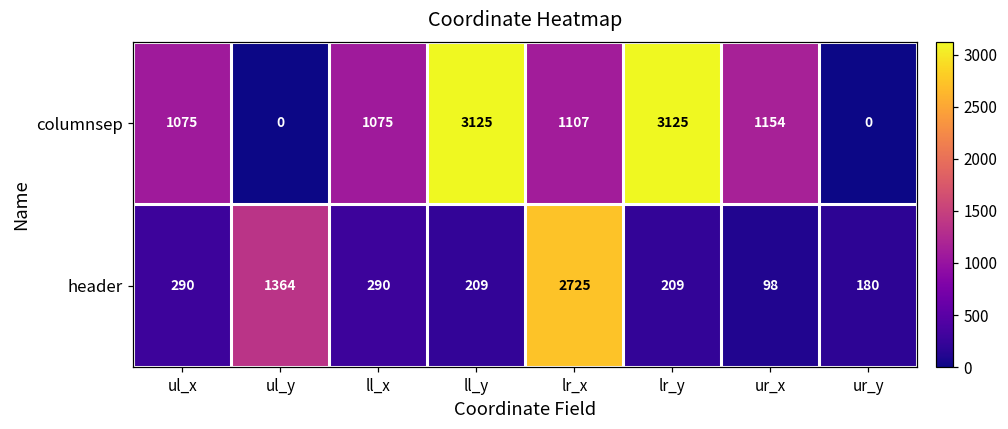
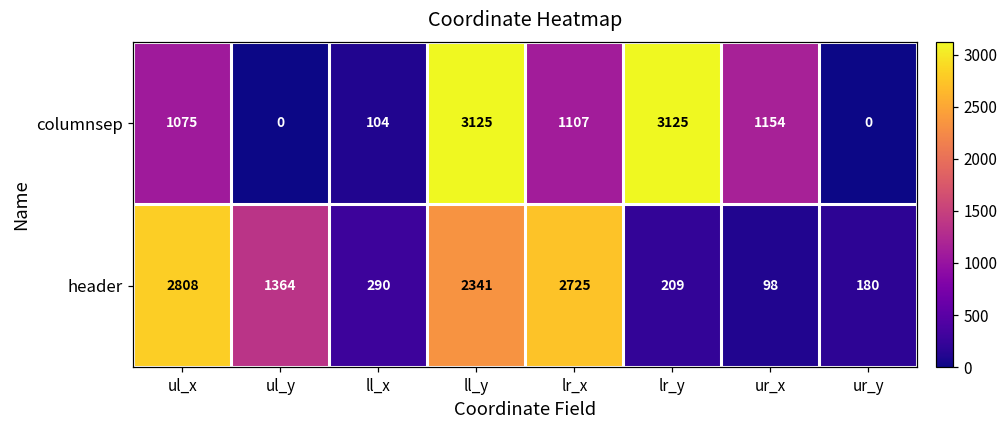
columnsep, ll_x: 1075 -> 104
header, ul_x: 290 -> 2808
header, ll_y: 209 -> 2341
